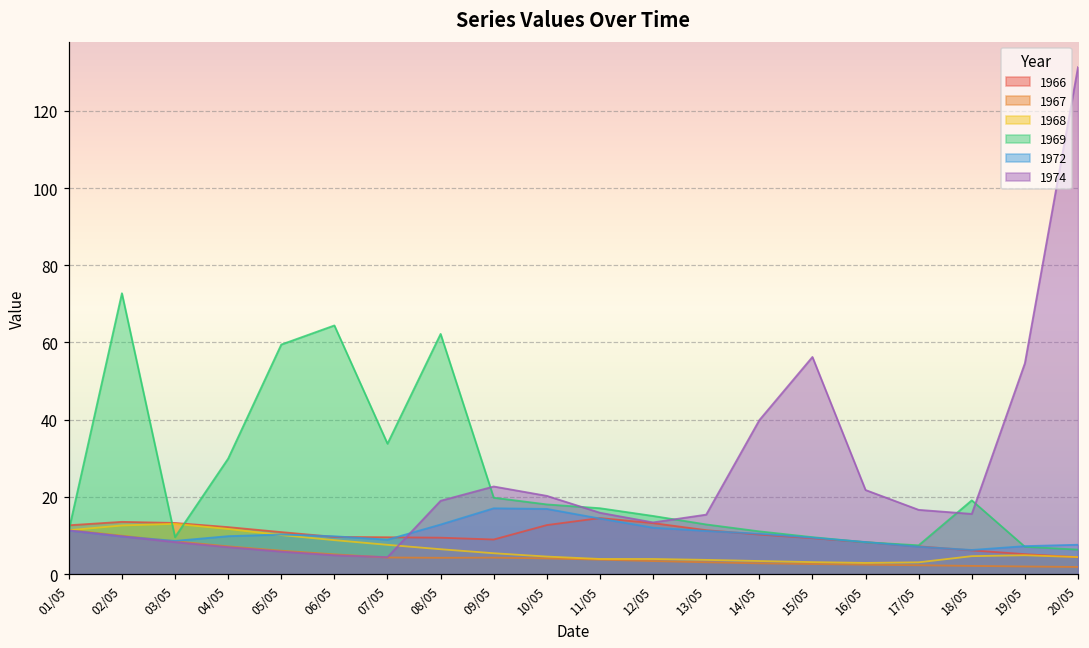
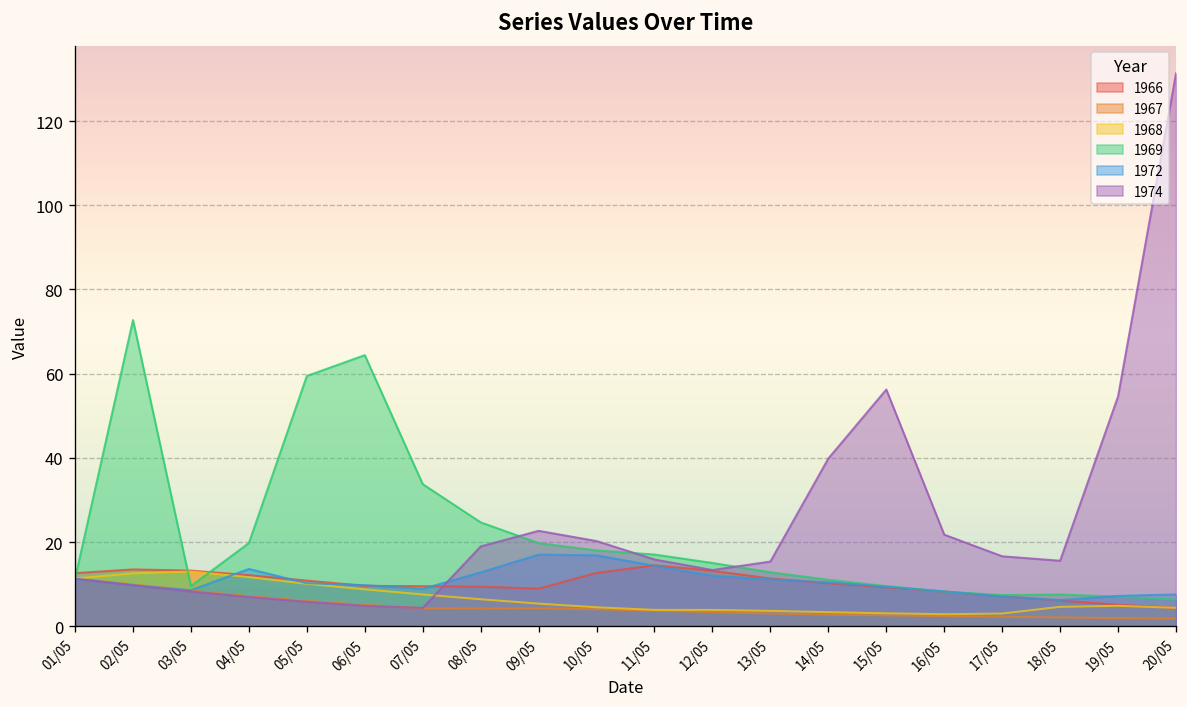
1969, 04/05: 30 -> 20
1972, 04/05: 10 -> 14
1969, 08/05: 62 -> 25
1969, 18/05: 19 -> 8
